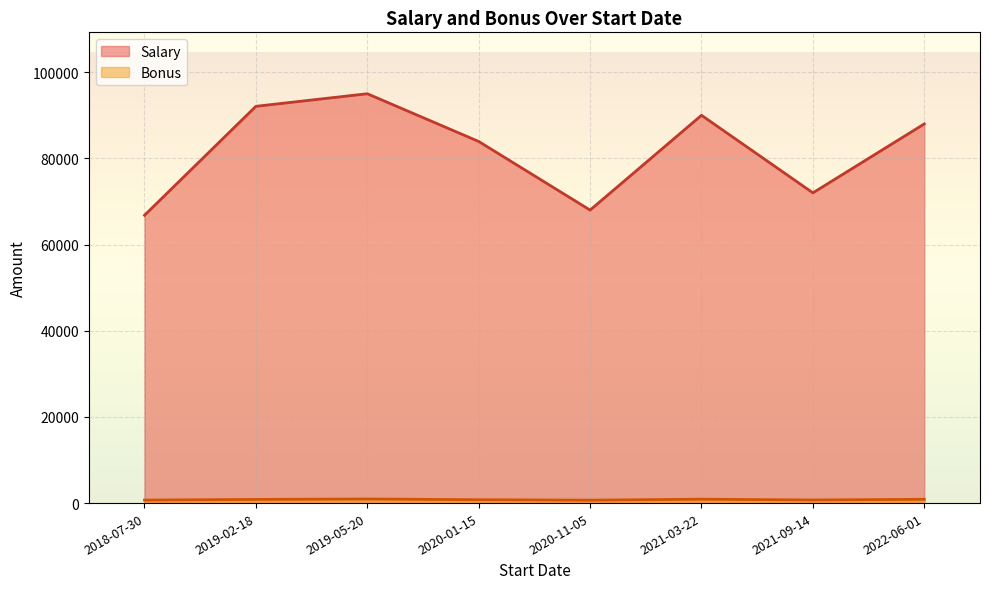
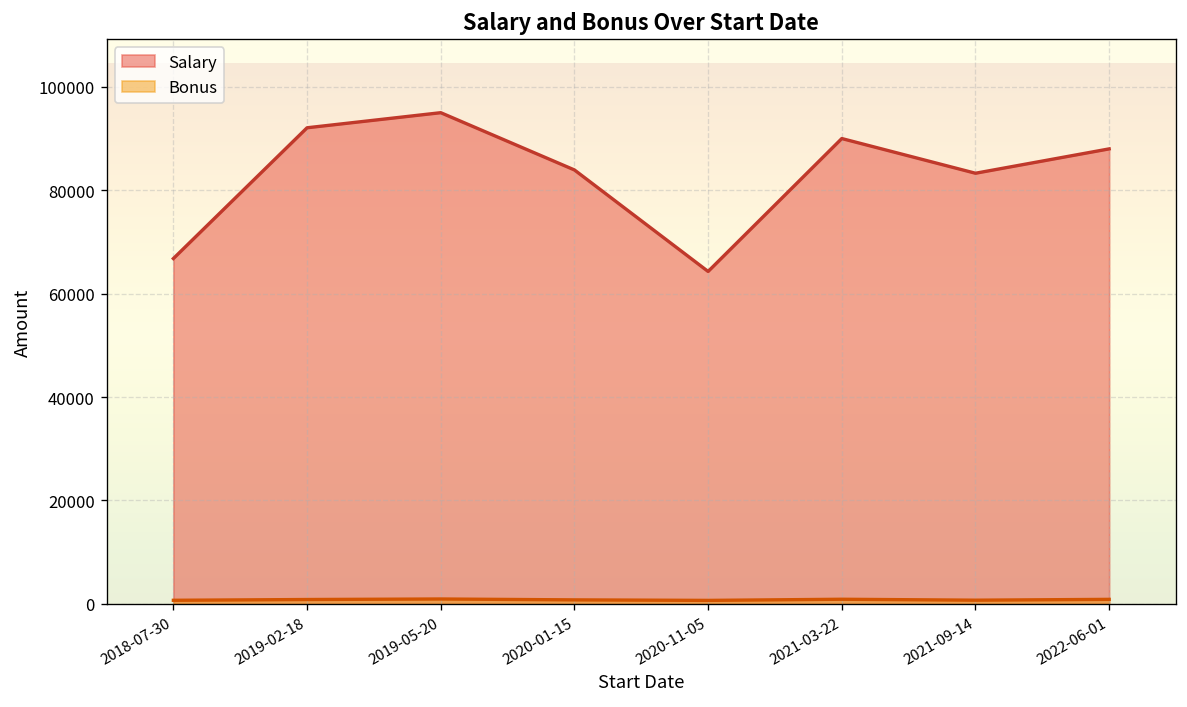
Salary, 2020-11-05: 68000 -> 64000
Salary, 2021-09-14: 72000 -> 83000
